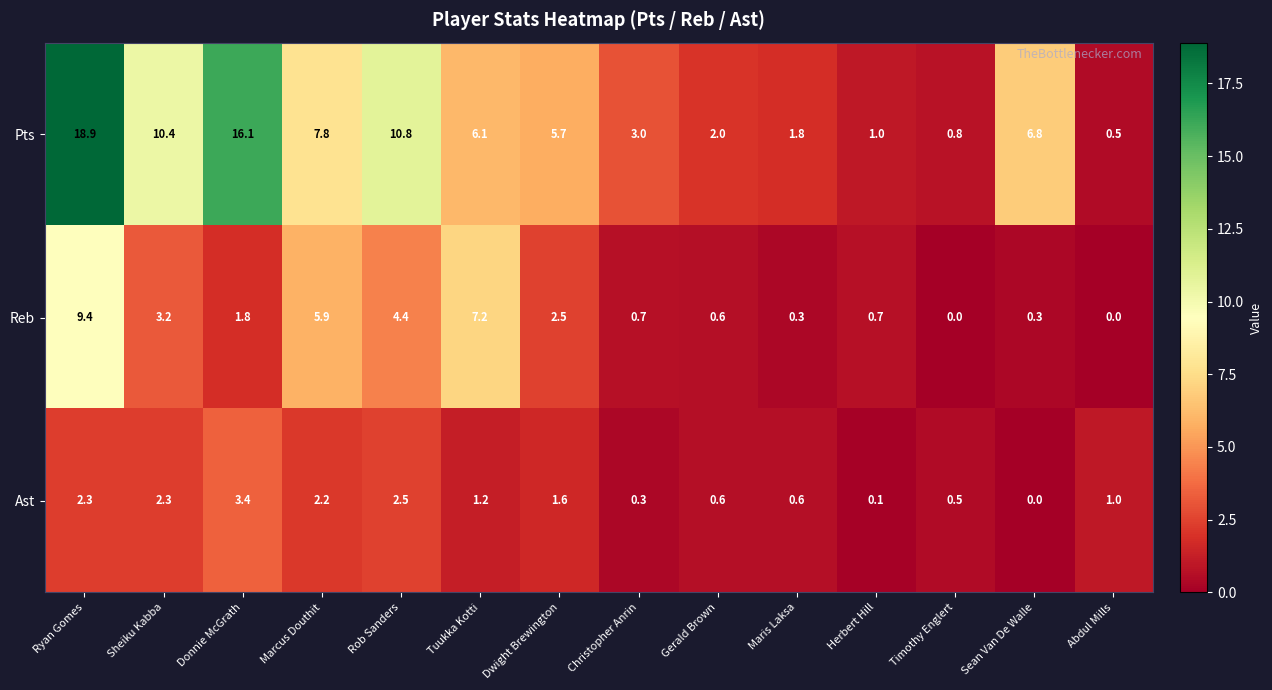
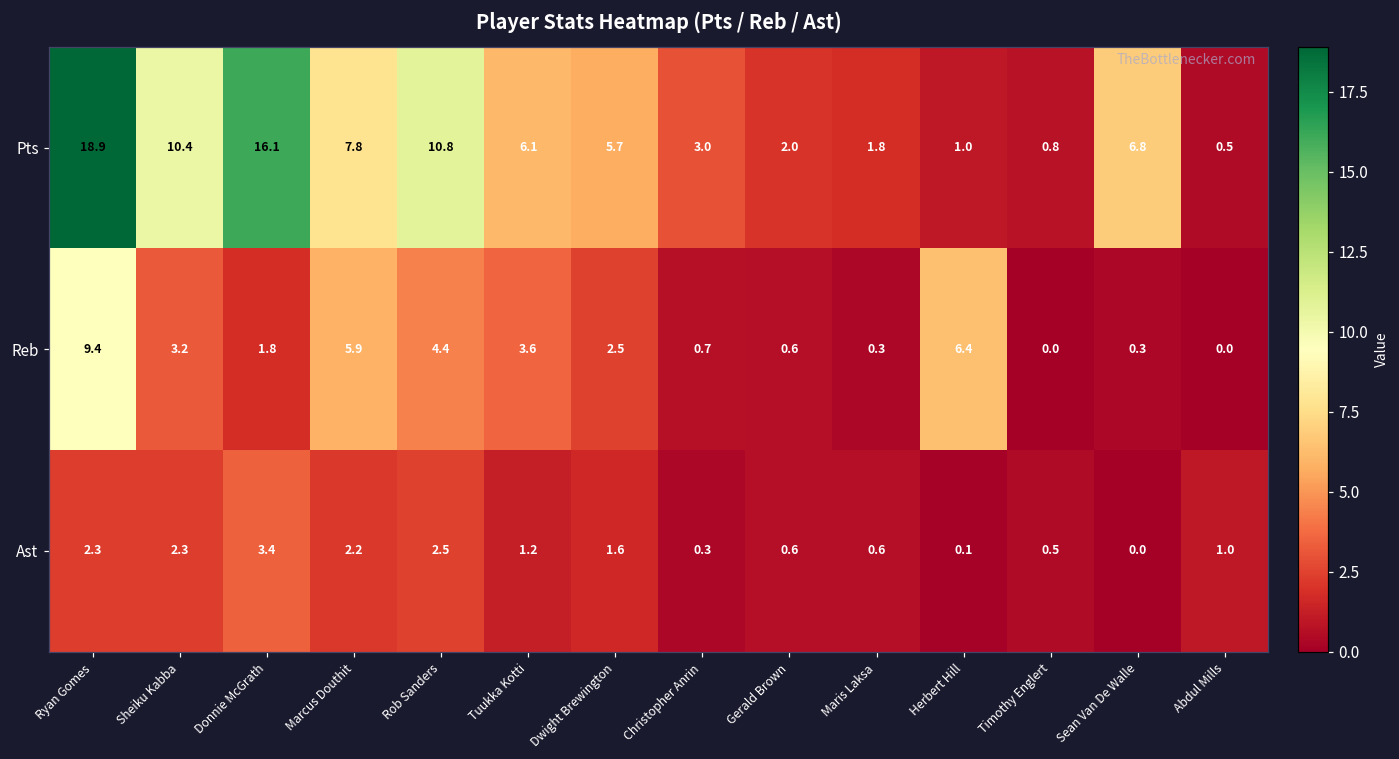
Reb, Tuukka Kotti: 7.2 -> 3.6
Reb, Herbert Hill: 0.7 -> 6.4
